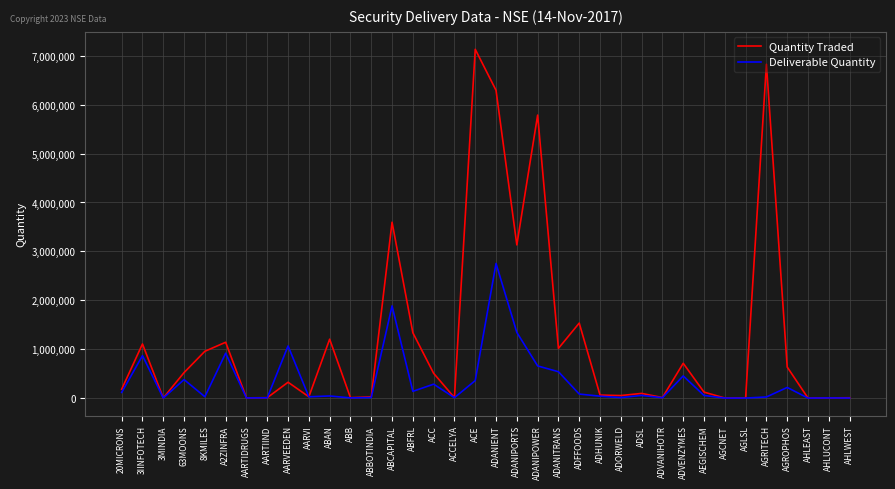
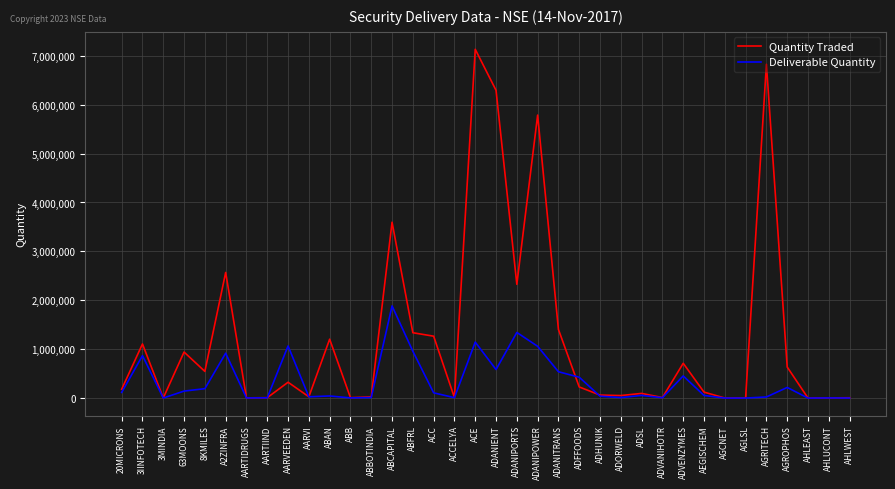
Quantity Traded, 63MOONS: 500,000 -> 900,000
Deliverable Quantity, 63MOONS: 400,000 -> 100,000
Quantity Traded, 8KMILES: 1,000,000 -> 500,000
Deliverable Quantity, 8KMILES: 0 -> 200,000
Quantity Traded, A2ZINFRA: 1,100,000 -> 2,600,000
Deliverable Quantity, ABFRL: 100,000 -> 1,000,000
Quantity Traded, ACC: 500,000 -> 1,300,000
Deliverable Quantity, ACC: 300,000 -> 100,000
Deliverable Quantity, ACE: 400,000 -> 1,100,000
Deliverable Quantity, ADANIENT: 2,800,000 -> 600,000
Quantity Traded, ADANIPORTS: 3,100,000 -> 2,300,000
Deliverable Quantity, ADANIPOWER: 700,000 -> 1,100,000
Quantity Traded, ADANITRANS: 1,000,000 -> 1,400,000
Quantity Traded, ADFFOODS: 1,500,000 -> 200,000
Deliverable Quantity, ADFFOODS: 100,000 -> 400,000
